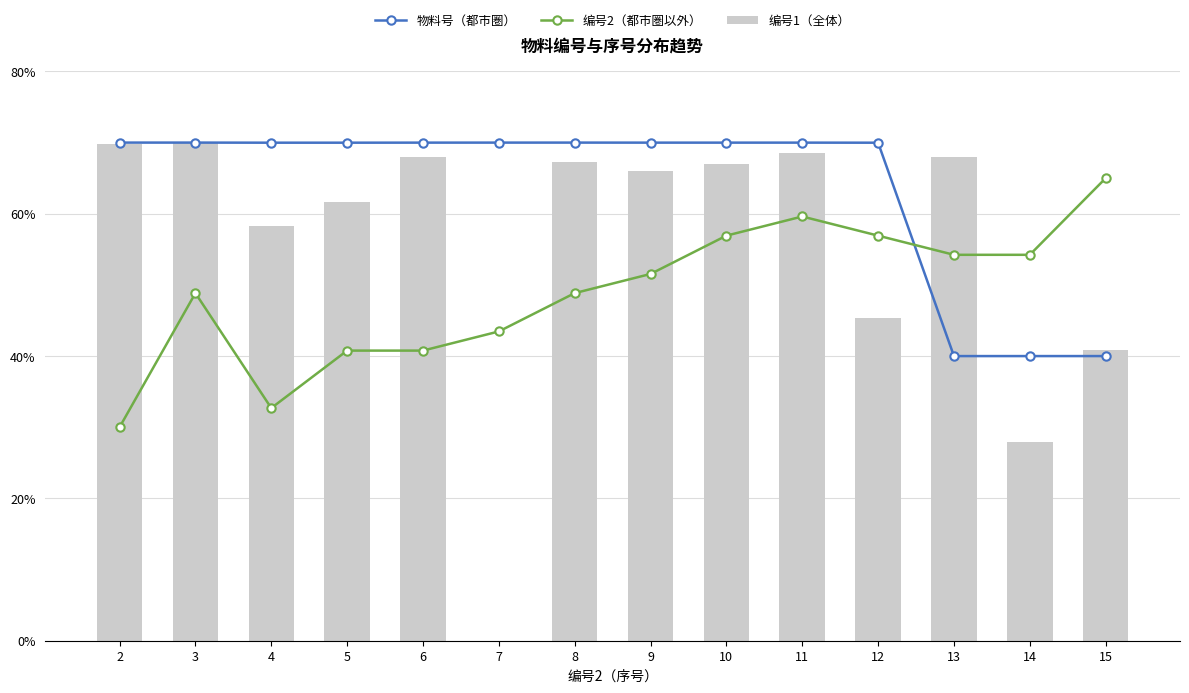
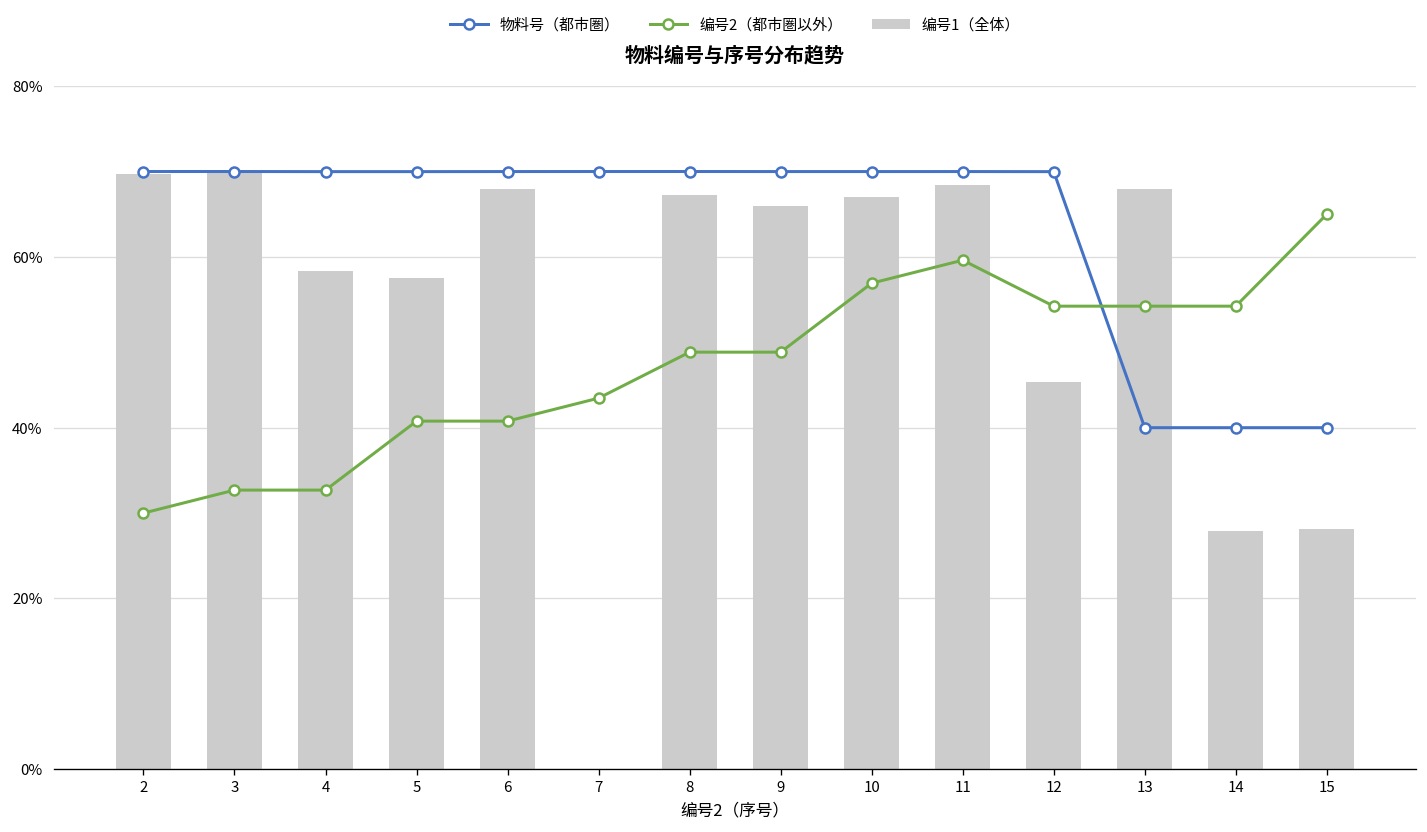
编号2（都市圏以外）, 3: 49% -> 33%
编号1（全体）, 5: 62% -> 58%
编号2（都市圏以外）, 9: 52% -> 49%
编号2（都市圏以外）, 12: 57% -> 54%
编号1（全体）, 15: 41% -> 28%
